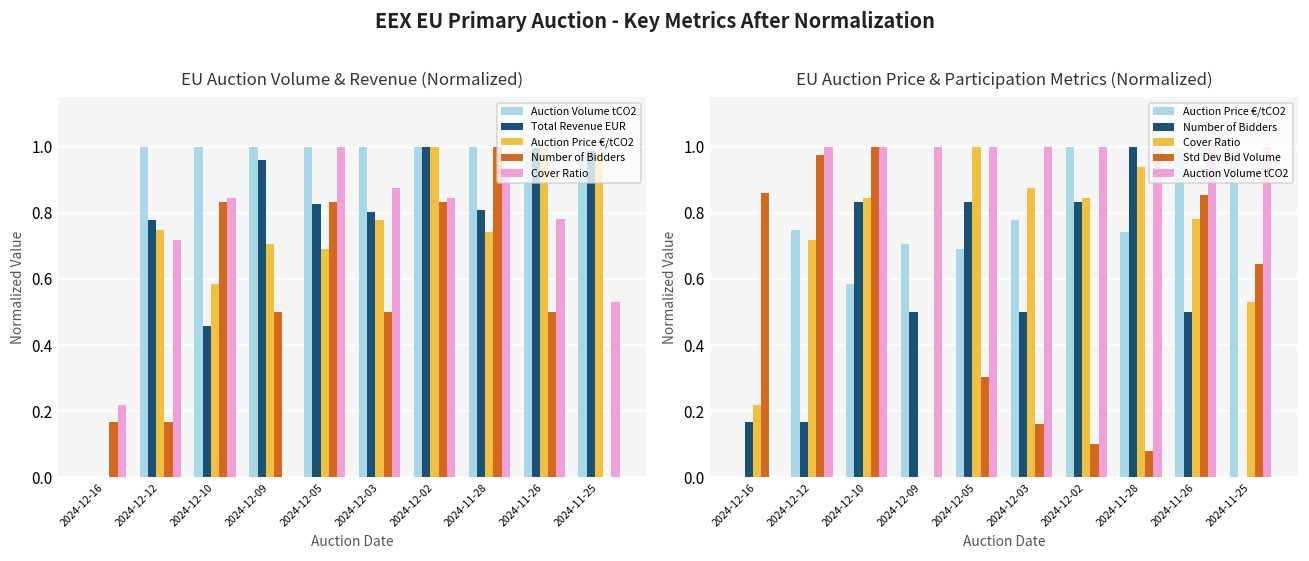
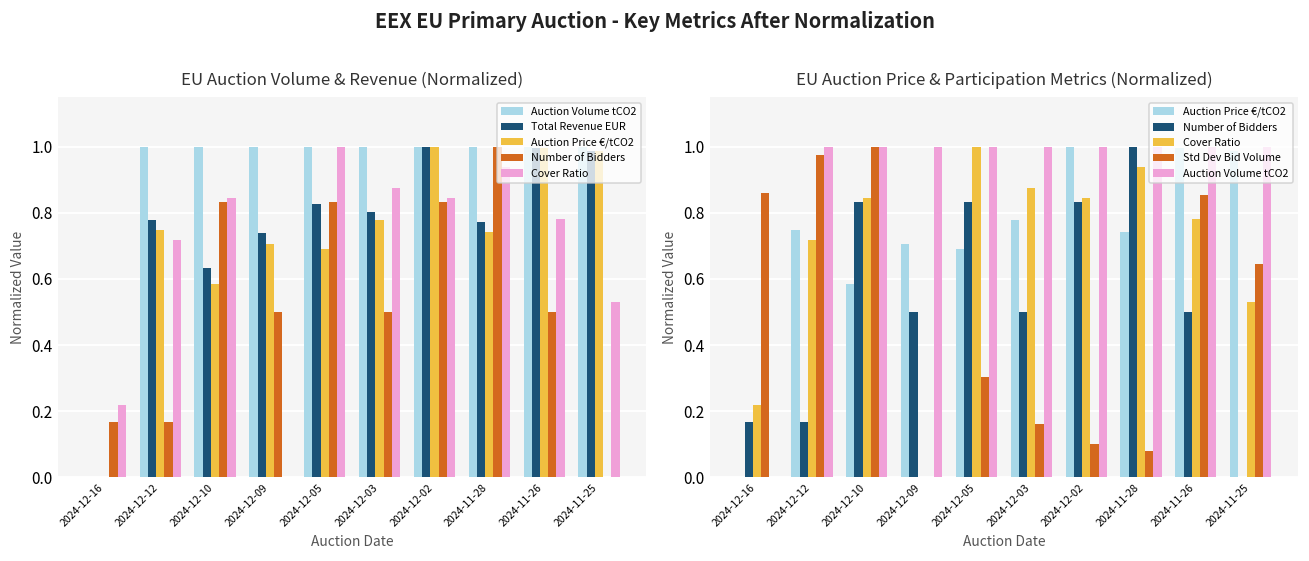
EU Auction Volume & Revenue (Normalized), Total Revenue EUR, 2024-12-10: 0.46 -> 0.63
EU Auction Volume & Revenue (Normalized), Total Revenue EUR, 2024-12-09: 0.96 -> 0.74
EU Auction Volume & Revenue (Normalized), Total Revenue EUR, 2024-11-28: 0.81 -> 0.77
